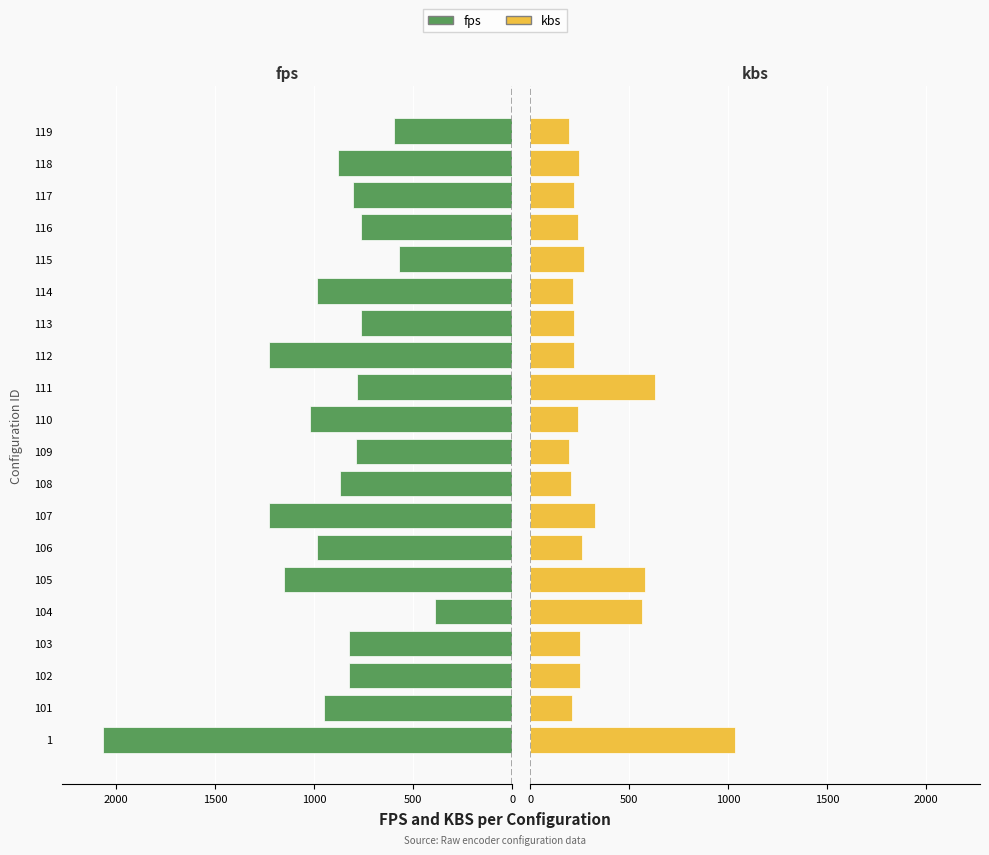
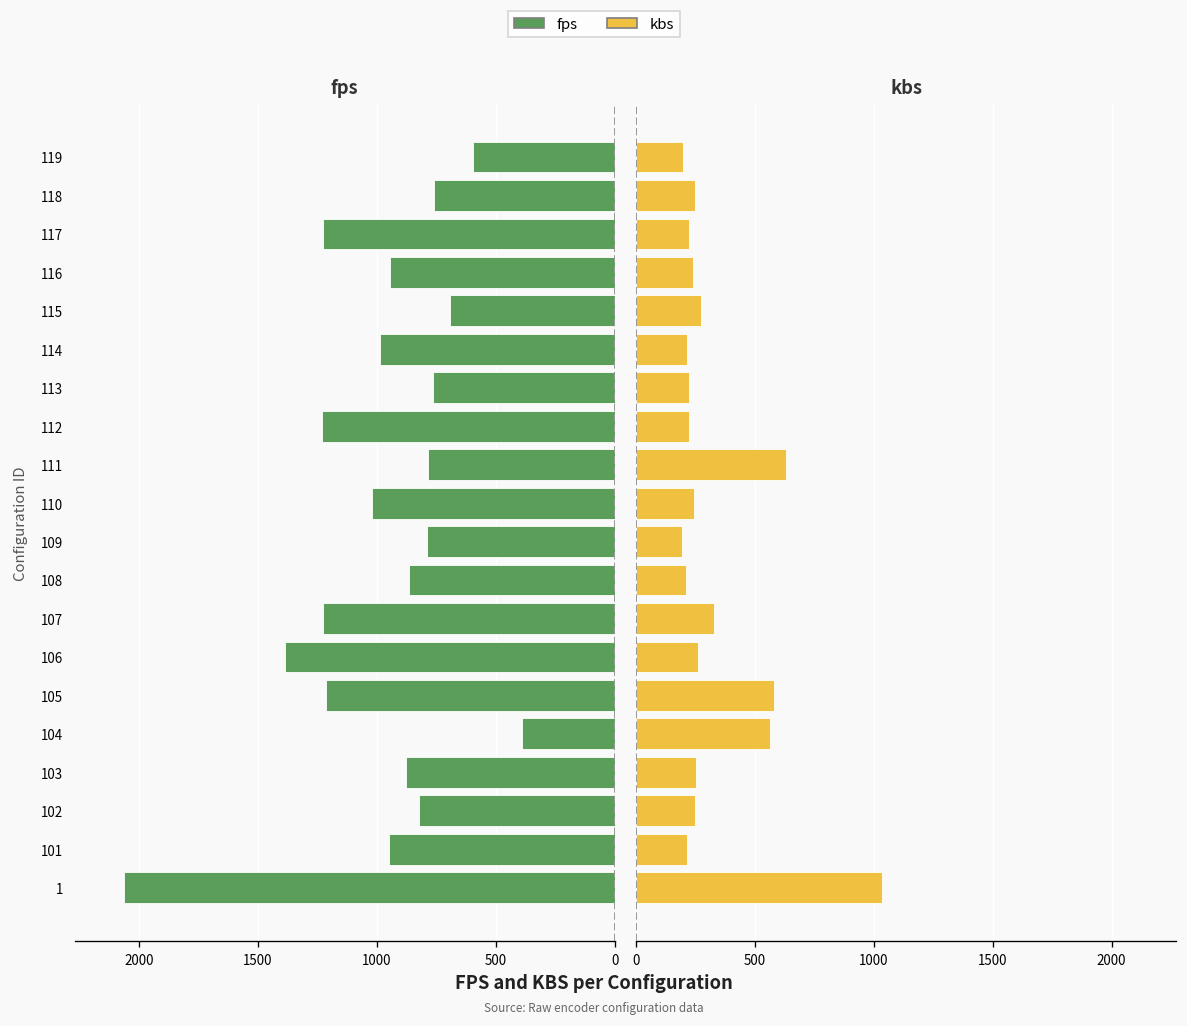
fps, 118: 880 -> 760
fps, 117: 800 -> 1230
fps, 116: 770 -> 940
fps, 115: 570 -> 690
fps, 106: 980 -> 1390
fps, 105: 1150 -> 1220
fps, 103: 820 -> 880
